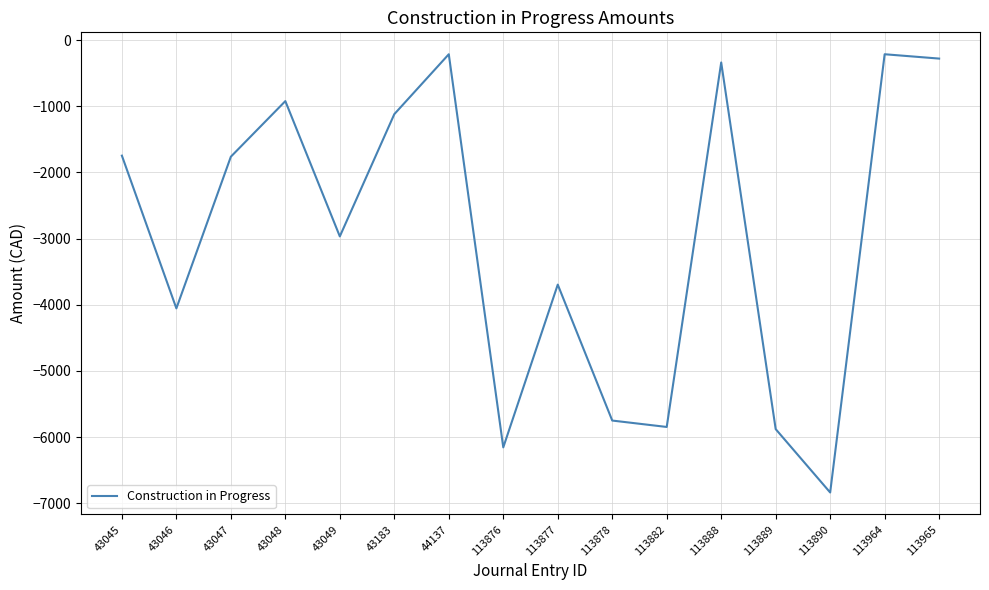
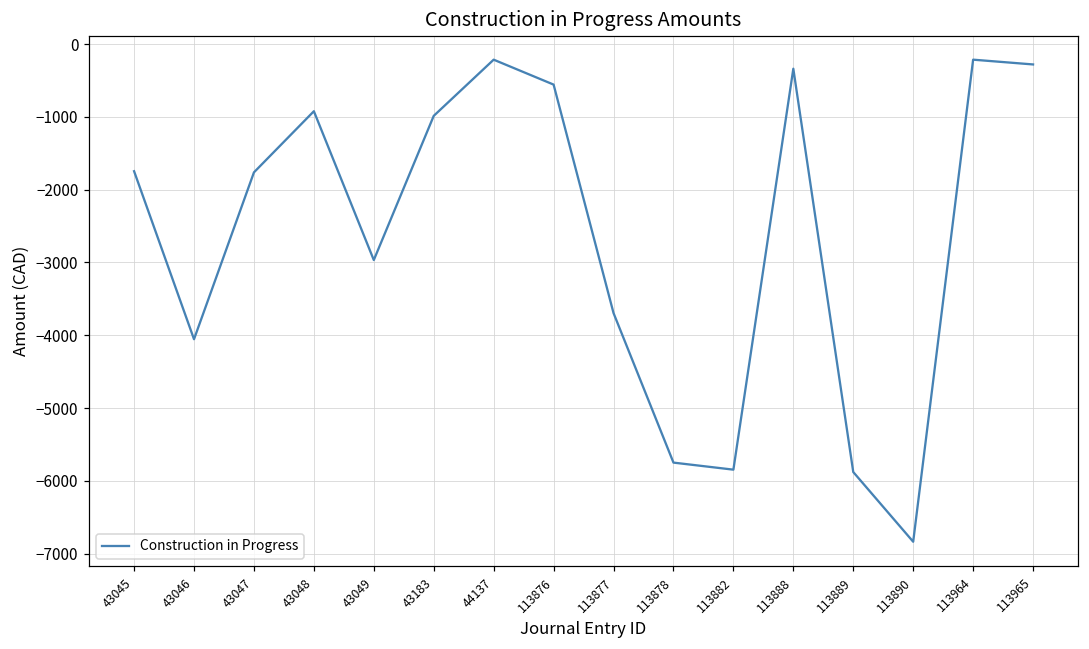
43183: -1100 -> -1000
113876: -6200 -> -600
